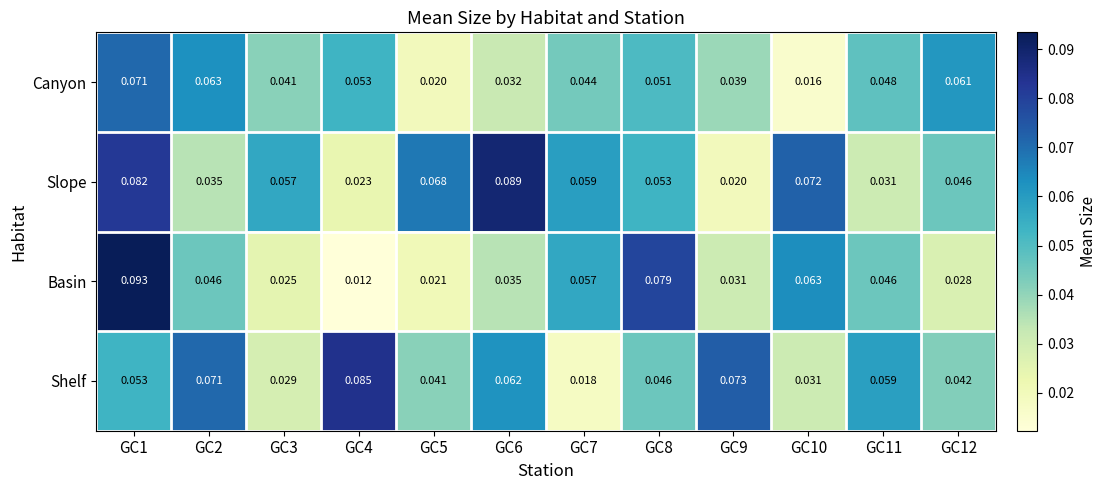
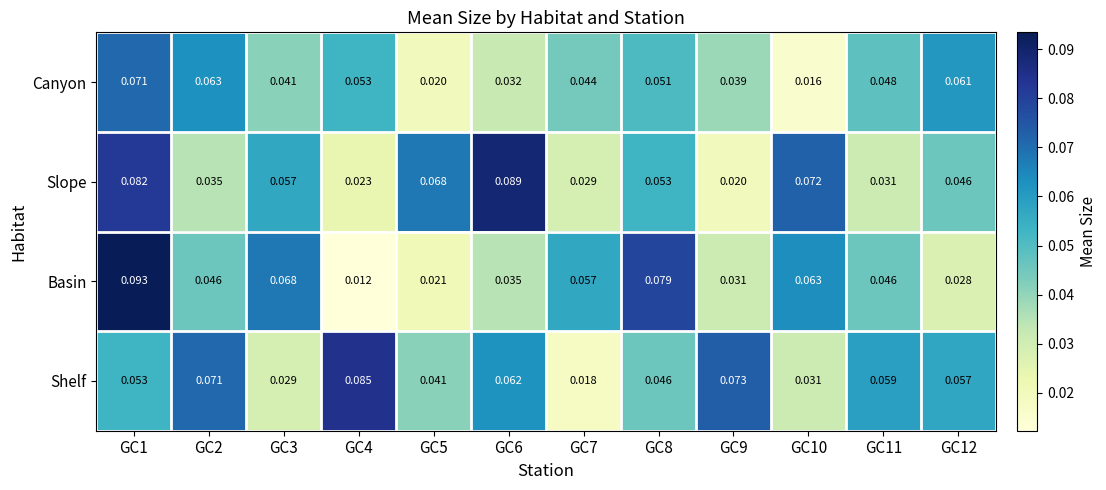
Slope, GC7: 0.059 -> 0.029
Basin, GC3: 0.025 -> 0.068
Shelf, GC12: 0.042 -> 0.057
